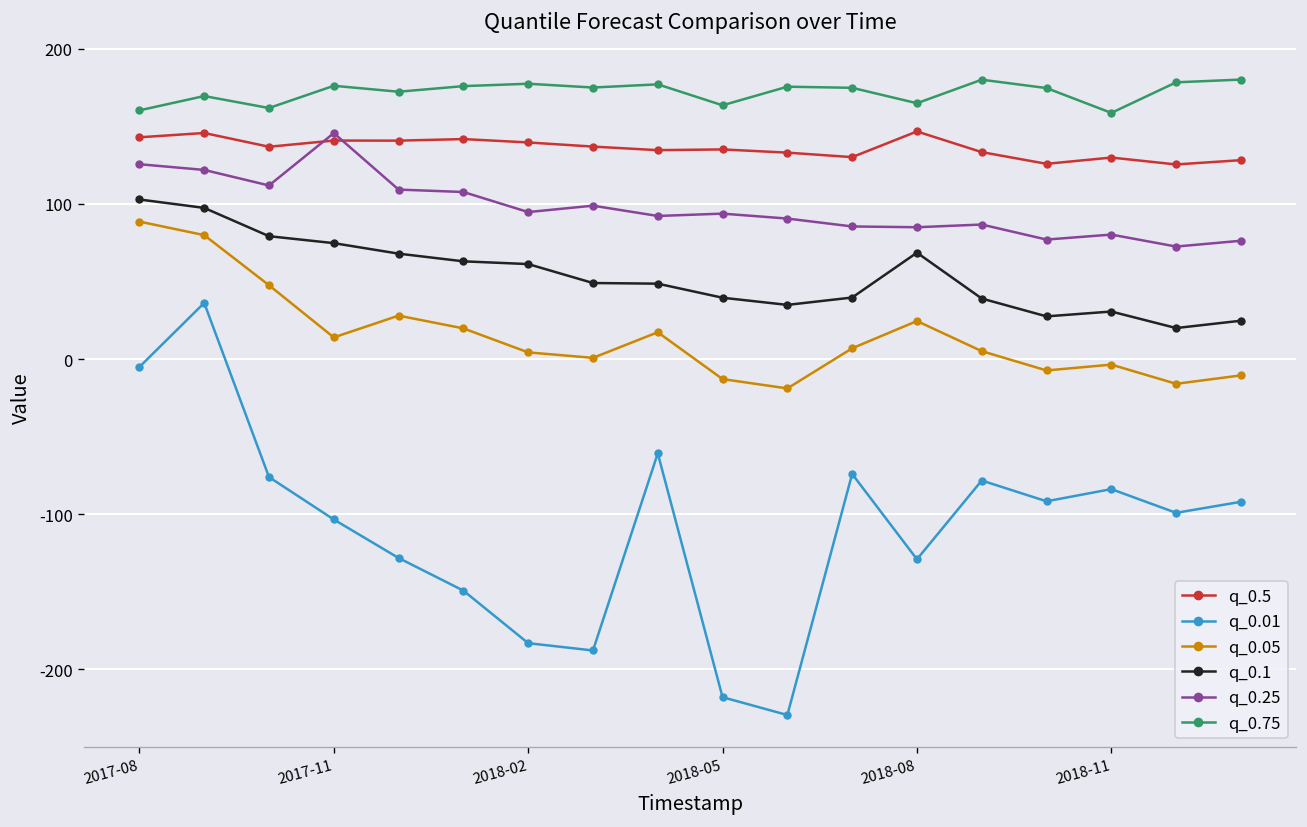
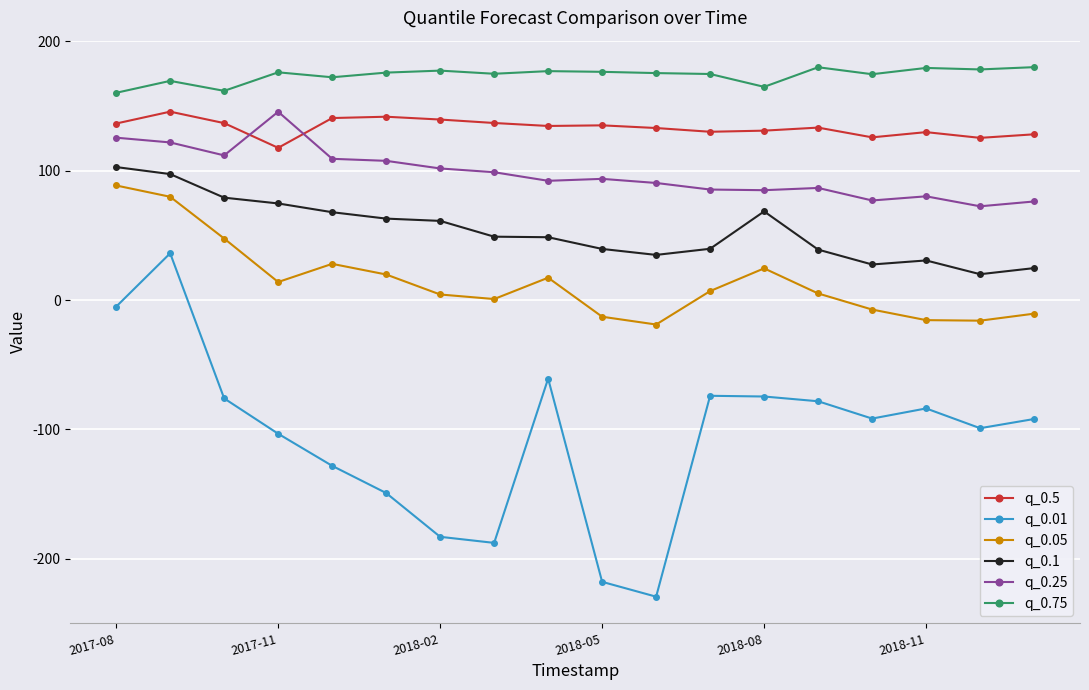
q_0.5, 2017-08: 143 -> 137
q_0.5, 2017-11: 141 -> 118
q_0.25, 2018-02: 95 -> 102
q_0.75, 2018-05: 164 -> 177
q_0.5, 2018-08: 147 -> 131
q_0.01, 2018-08: -129 -> -75
q_0.05, 2018-11: -4 -> -16
q_0.75, 2018-11: 159 -> 180
